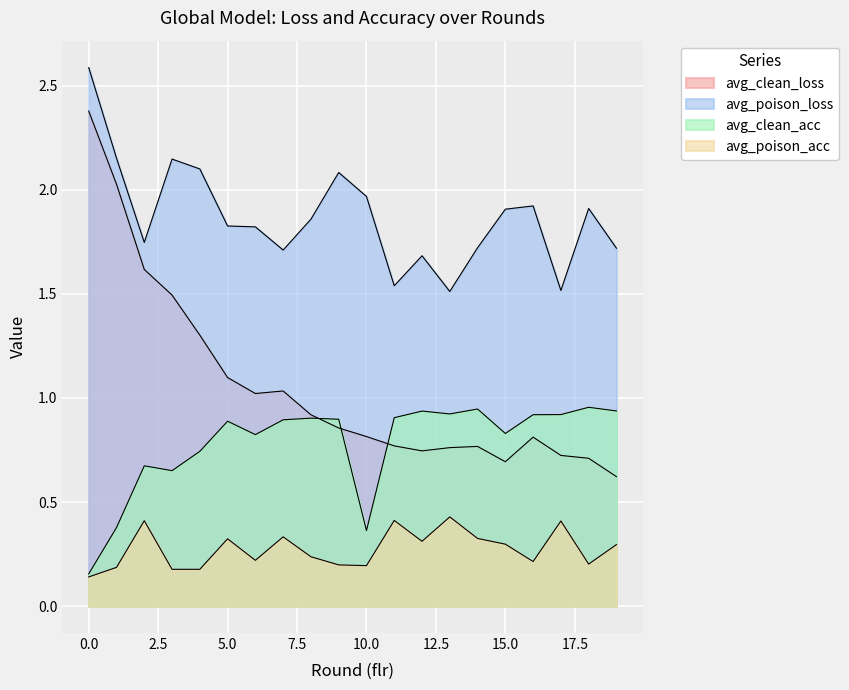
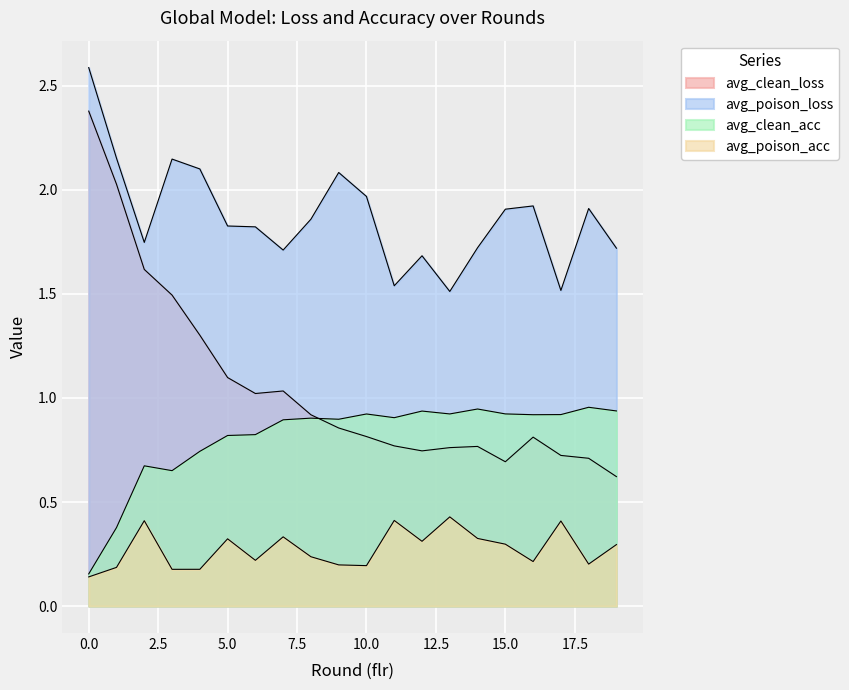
avg_clean_acc, 5.0: 0.89 -> 0.82
avg_clean_acc, 10.0: 0.36 -> 0.92
avg_clean_acc, 15.0: 0.83 -> 0.92
